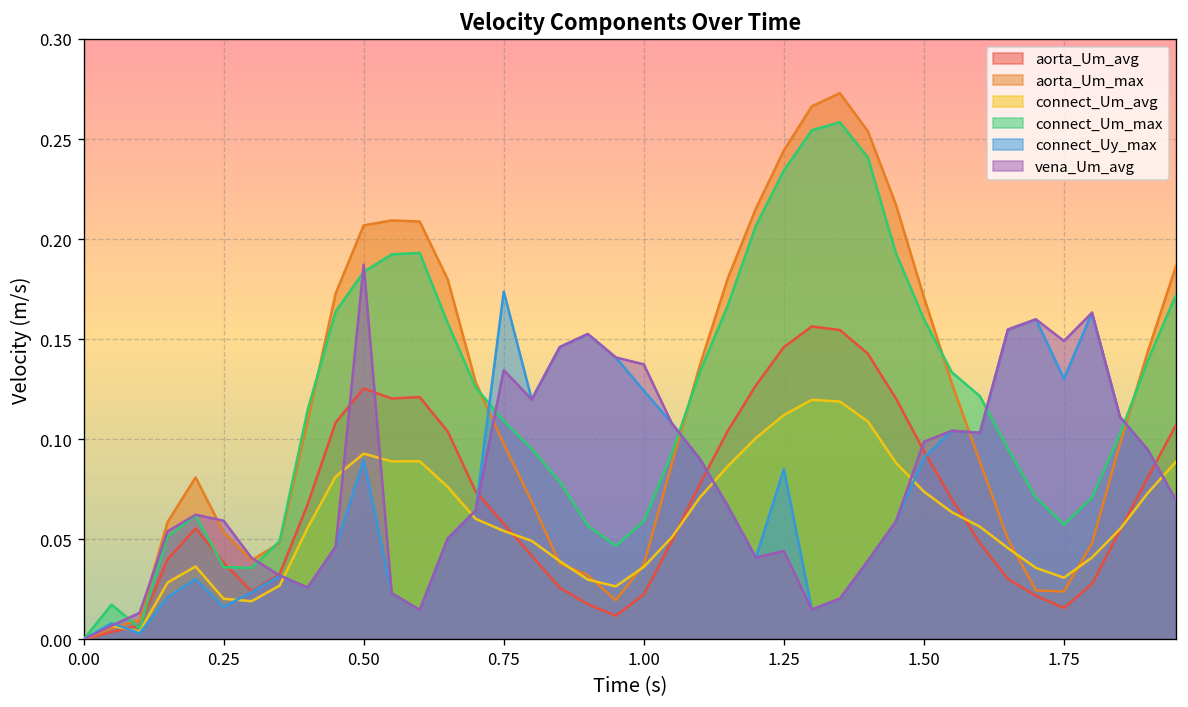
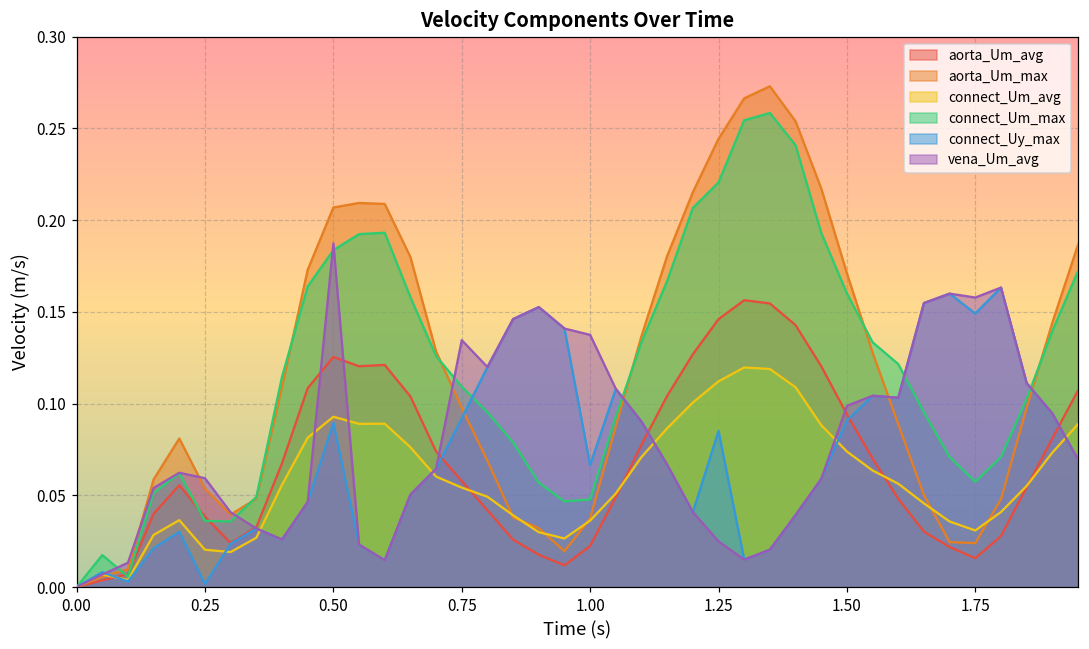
connect_Uy_max, 0.25: 0.016 -> 0.002
connect_Uy_max, 0.75: 0.174 -> 0.092
connect_Um_max, 1.00: 0.059 -> 0.048
connect_Uy_max, 1.00: 0.124 -> 0.067
connect_Um_max, 1.25: 0.234 -> 0.221
vena_Um_avg, 1.25: 0.044 -> 0.025
connect_Uy_max, 1.75: 0.130 -> 0.149
vena_Um_avg, 1.75: 0.149 -> 0.158
